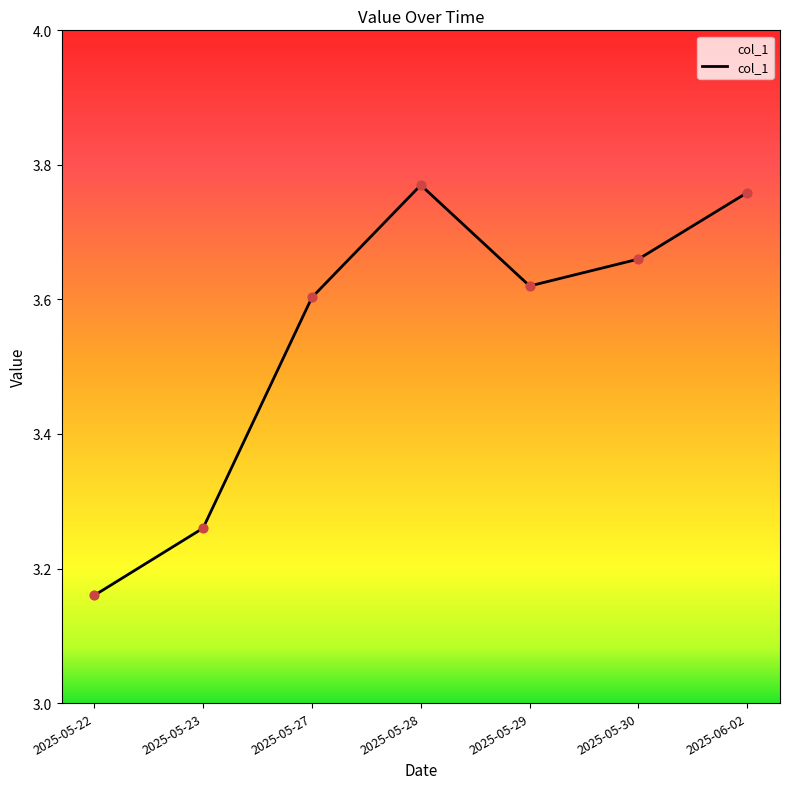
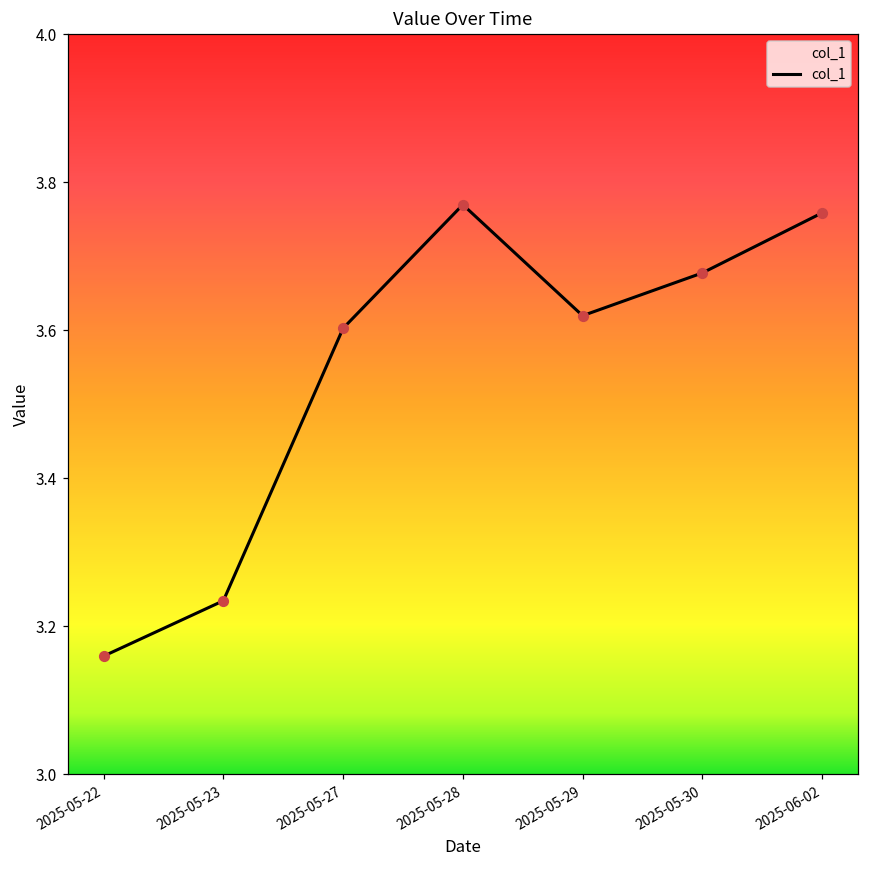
2025-05-23: 3.26 -> 3.23
2025-05-30: 3.66 -> 3.68
